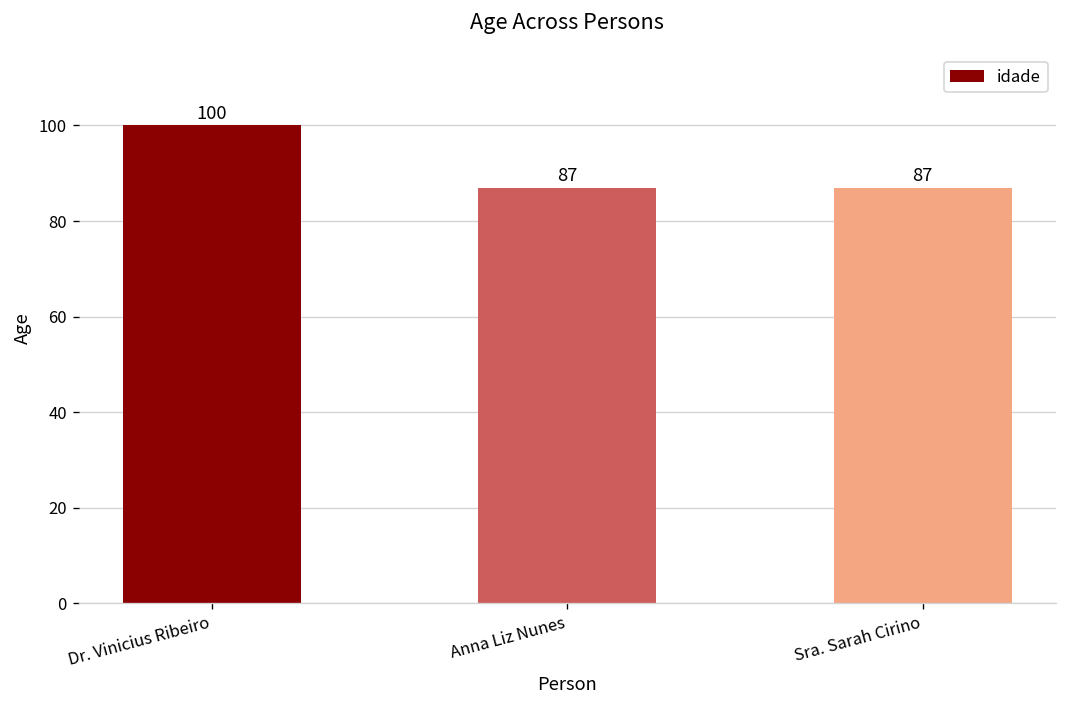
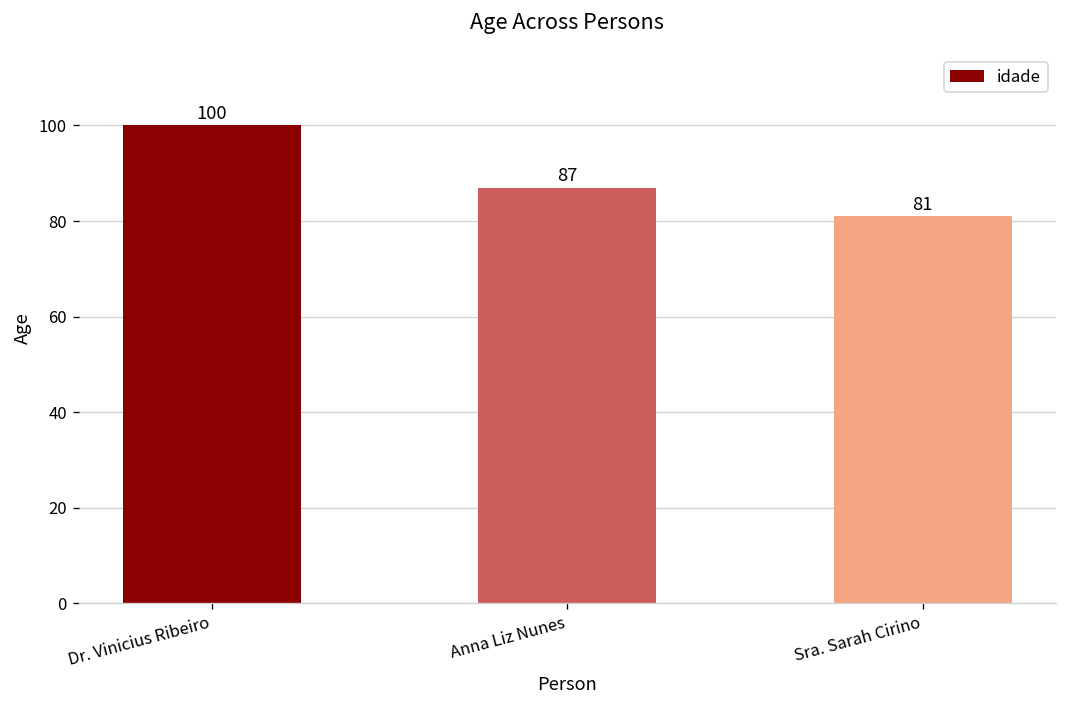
Sra. Sarah Cirino: 87 -> 81
